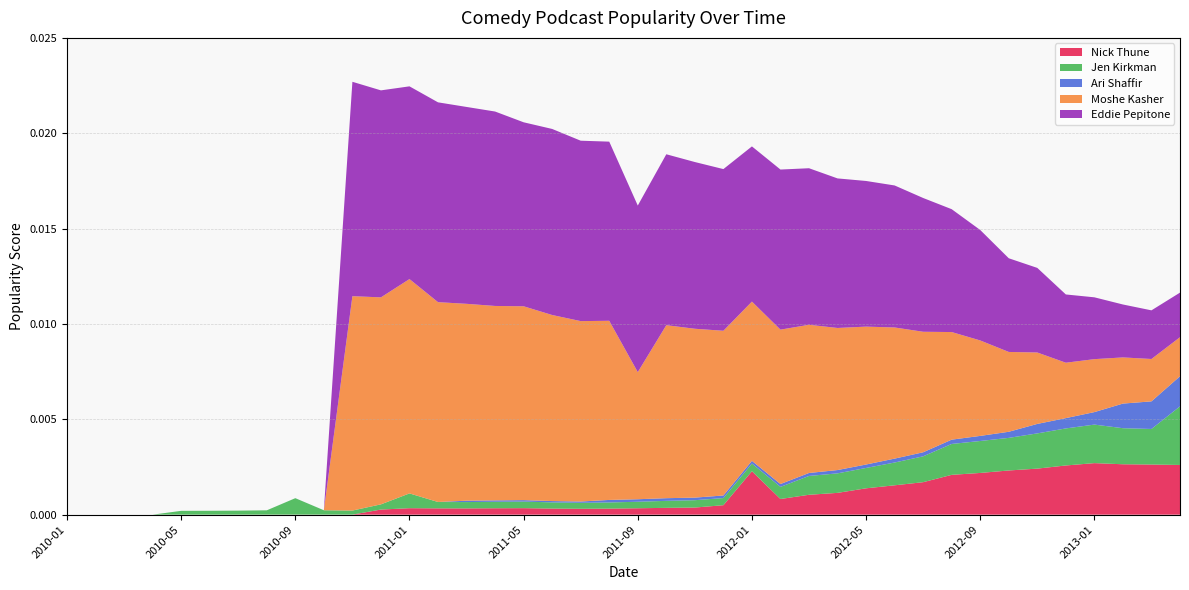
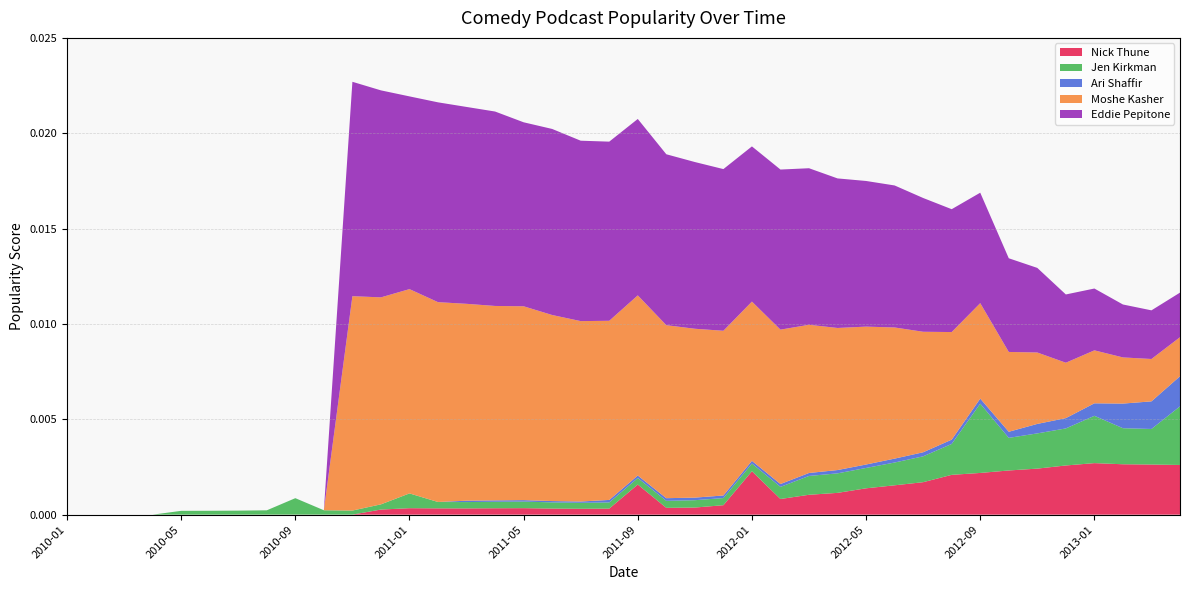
Moshe Kasher, 2011-01: 0.0112 -> 0.0107
Nick Thune, 2011-09: 0.0003 -> 0.0016
Moshe Kasher, 2011-09: 0.0067 -> 0.0094
Eddie Pepitone, 2011-09: 0.0087 -> 0.0092
Jen Kirkman, 2012-09: 0.0017 -> 0.0036
Jen Kirkman, 2013-01: 0.0020 -> 0.0025
